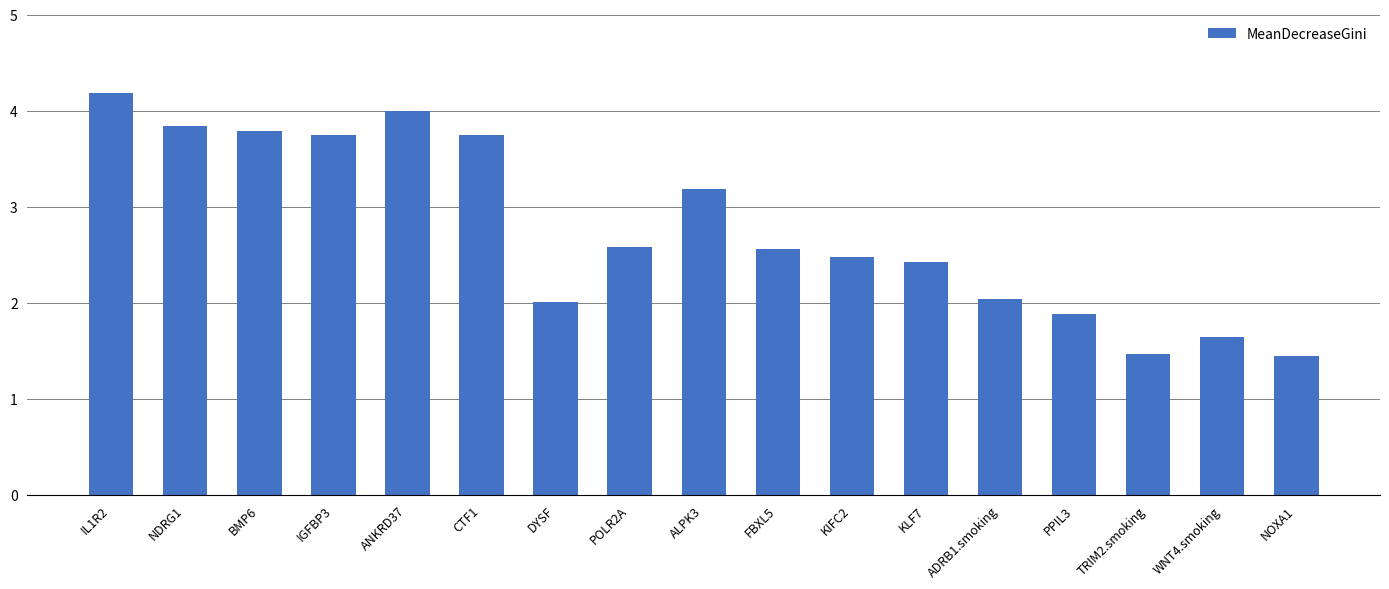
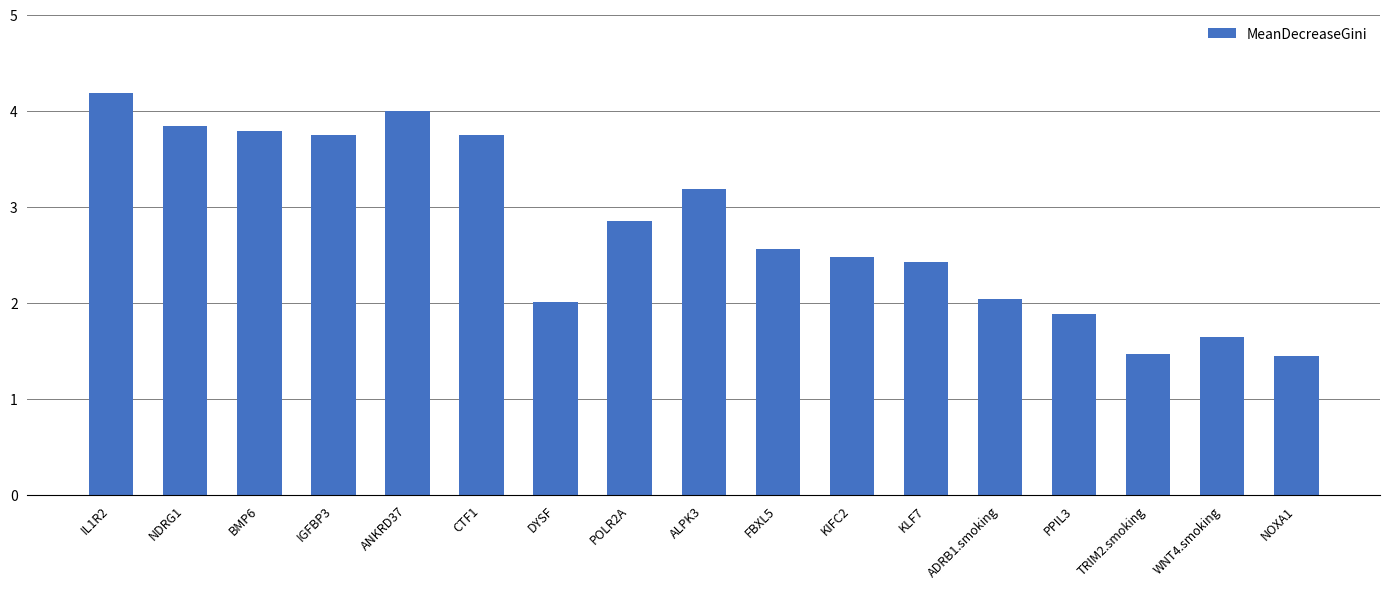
POLR2A: 2.6 -> 2.8
